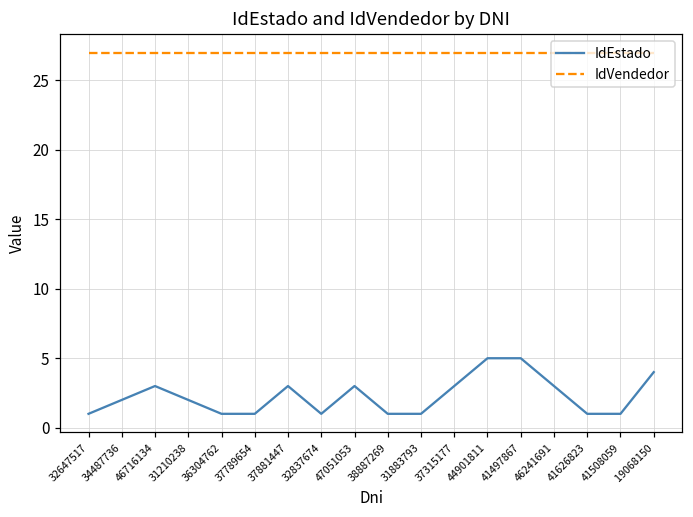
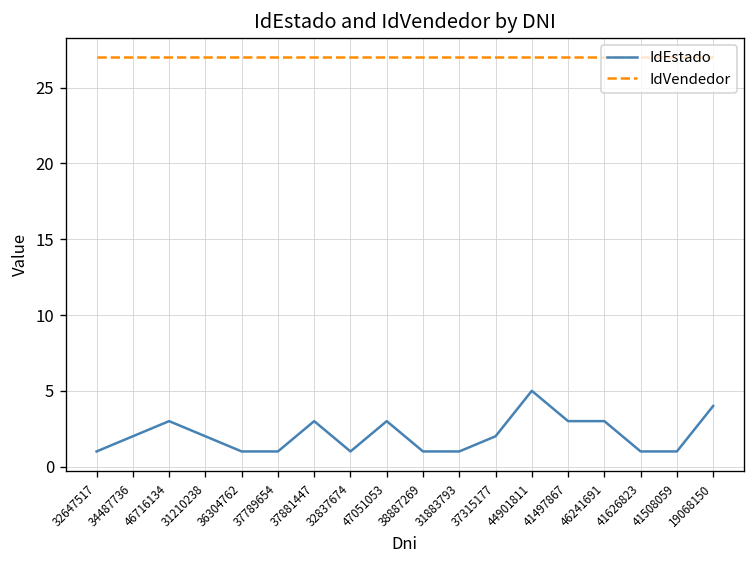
IdEstado, 37315177: 3 -> 2
IdEstado, 41497867: 5 -> 3
